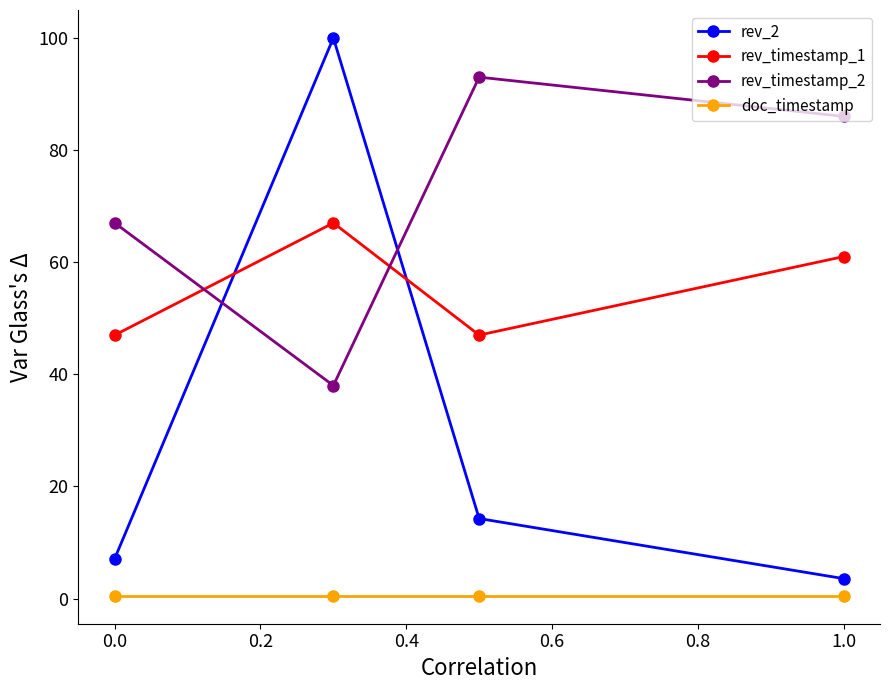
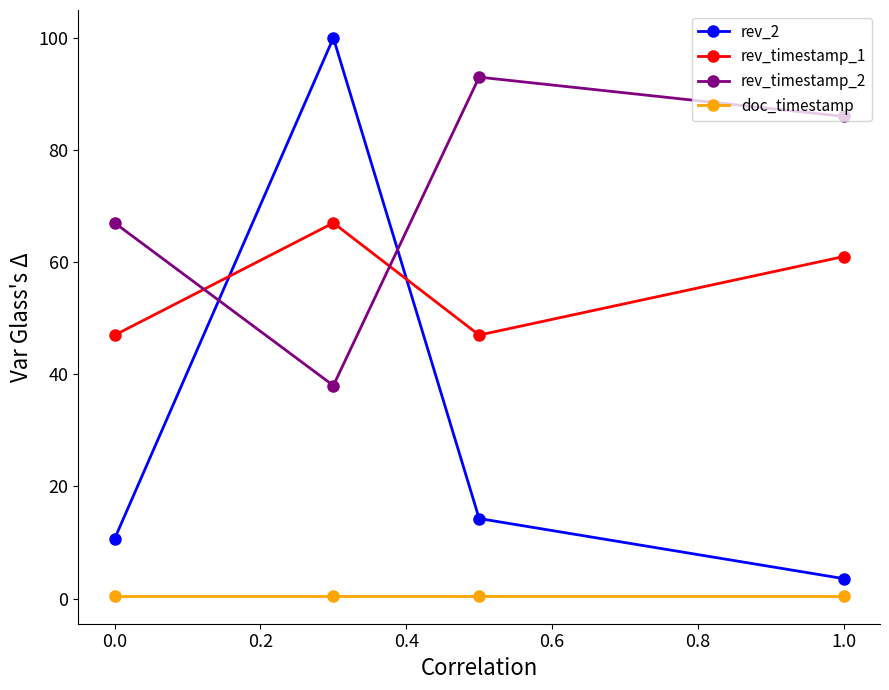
rev_2, 0.0: 7 -> 11
